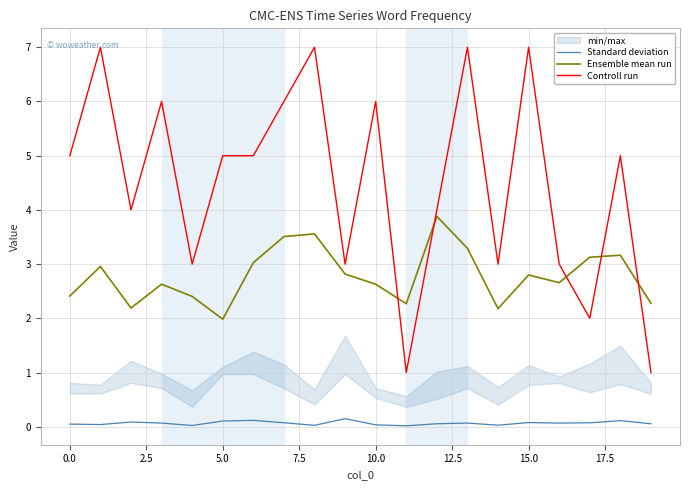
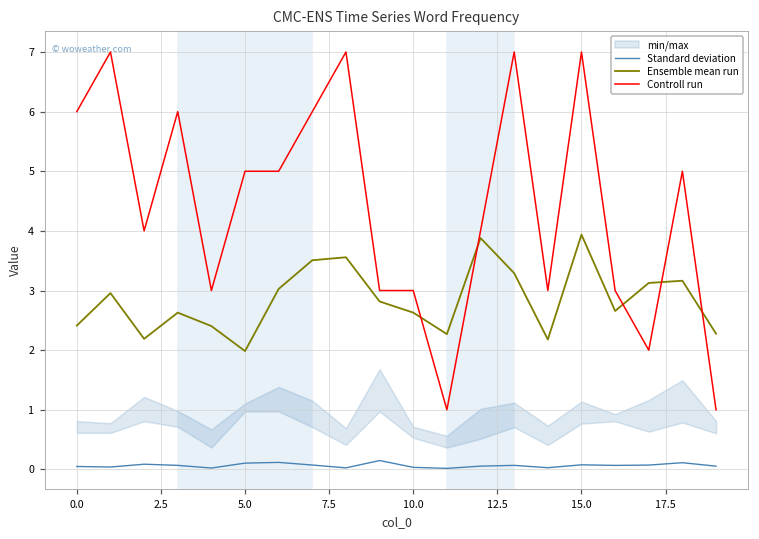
Controll run, 0.0: 5 -> 6
Controll run, 10.0: 6 -> 3
Ensemble mean run, 15.0: 2.8 -> 3.9
